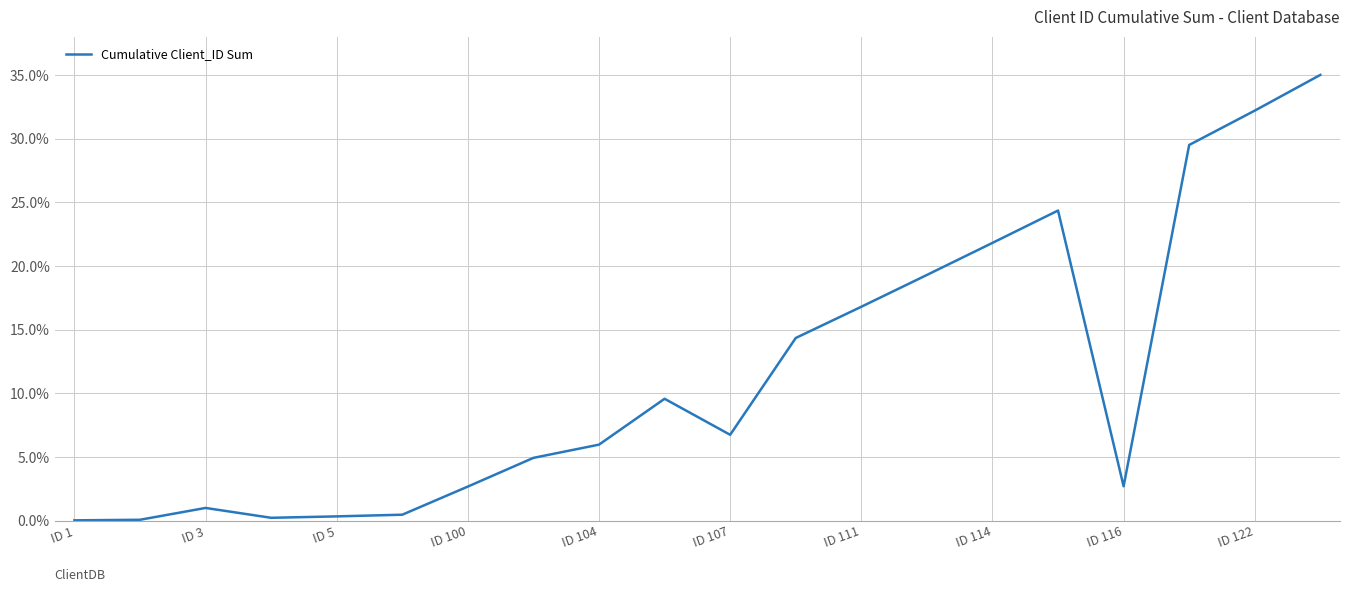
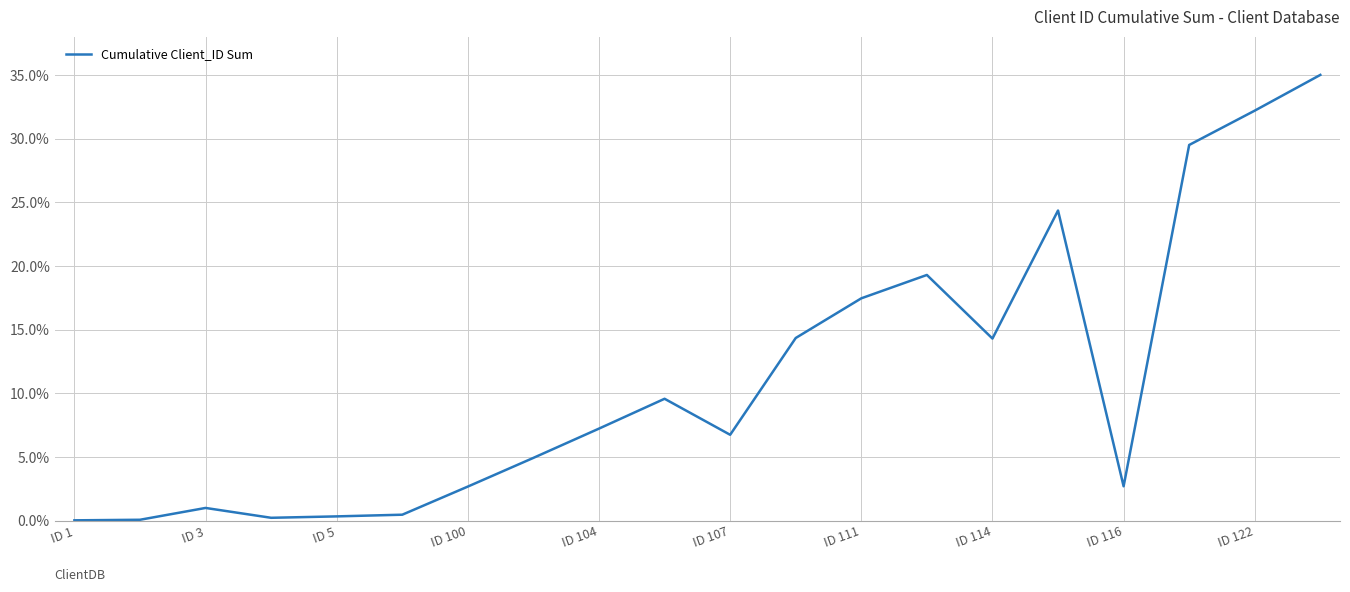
ID 104: 6.0% -> 7.2%
ID 111: 16.8% -> 17.5%
ID 114: 21.8% -> 14.3%
